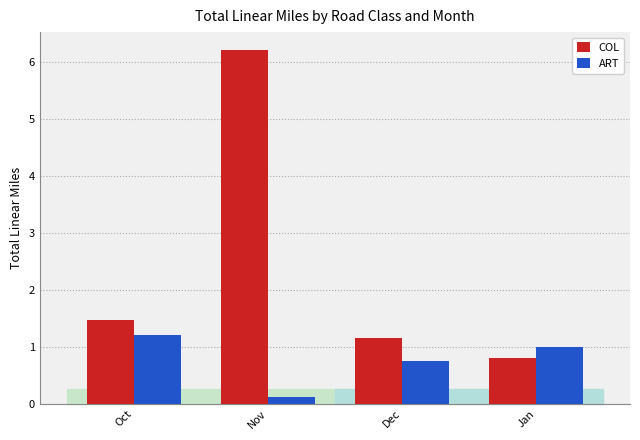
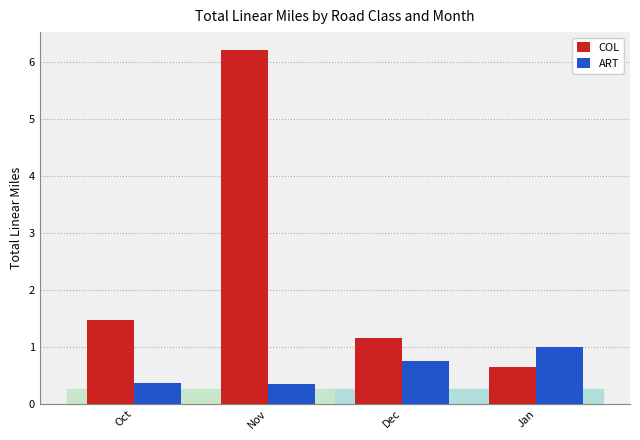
ART, Oct: 1.2 -> 0.4
ART, Nov: 0.1 -> 0.3
COL, Jan: 0.8 -> 0.6
